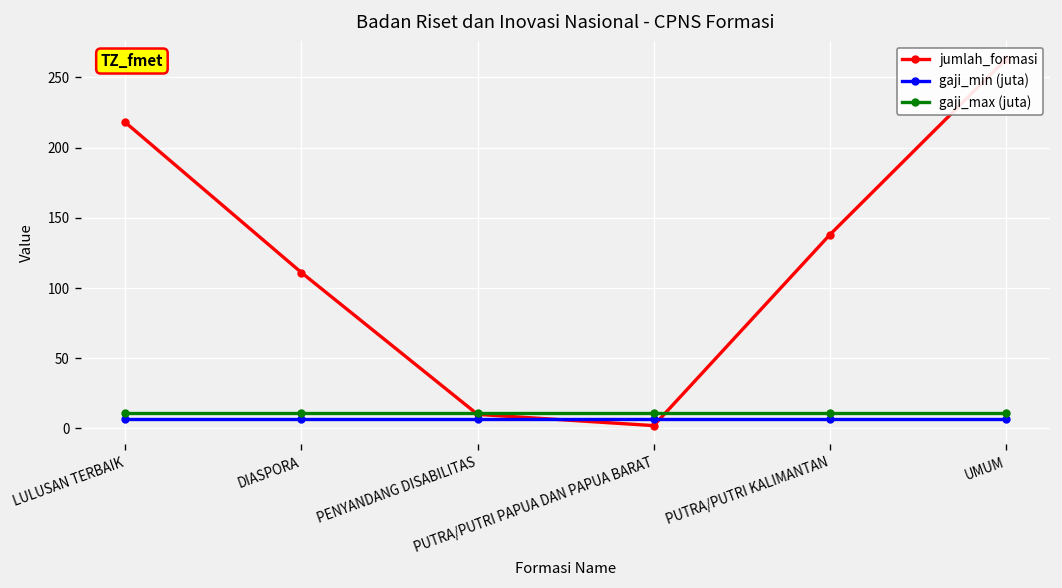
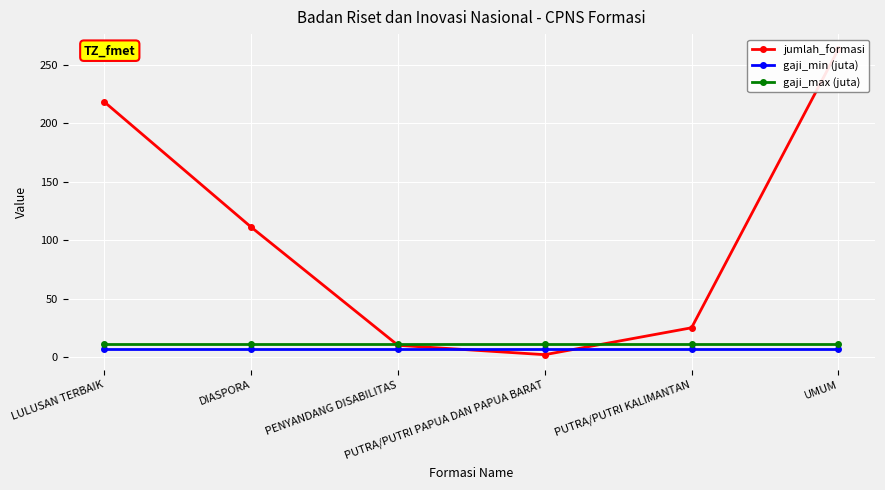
jumlah_formasi, PUTRA/PUTRI KALIMANTAN: 138 -> 25
